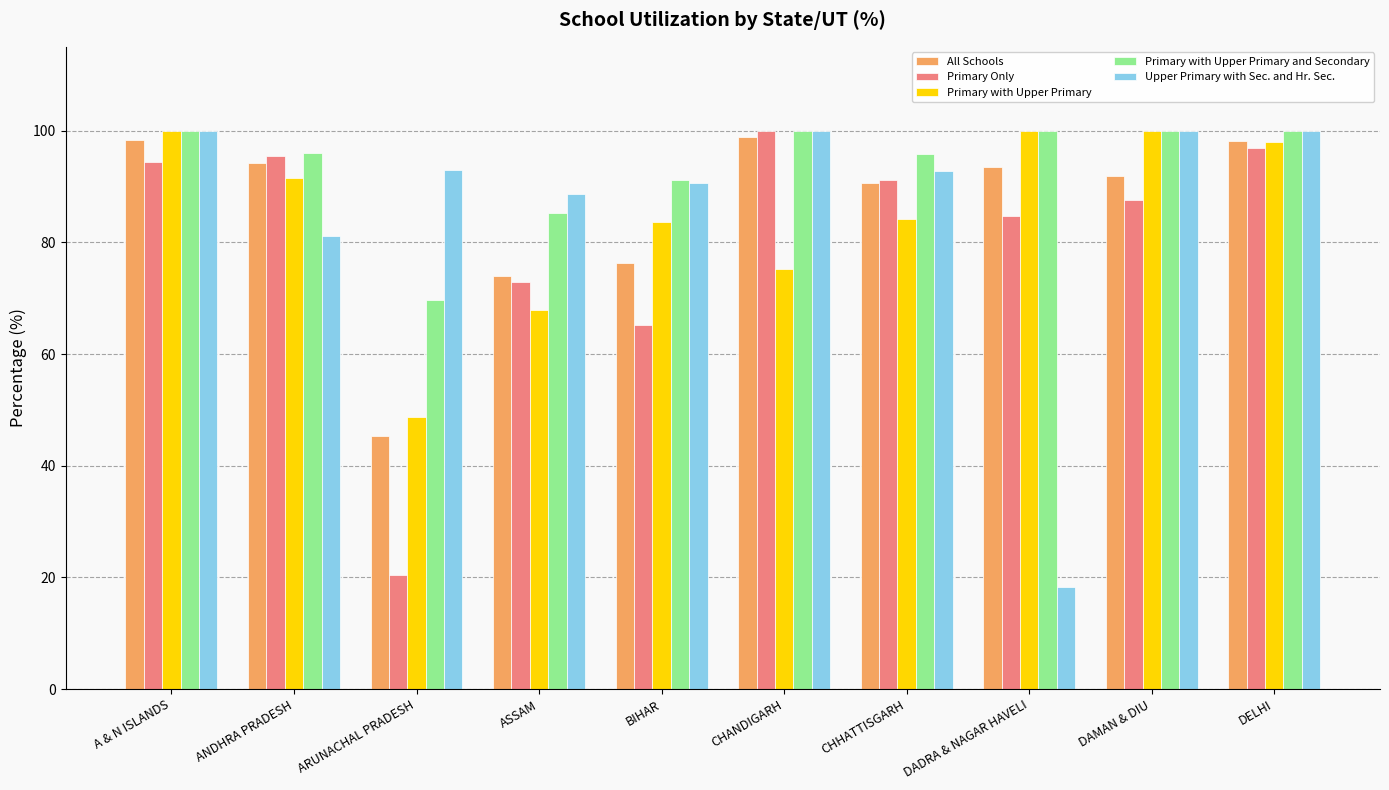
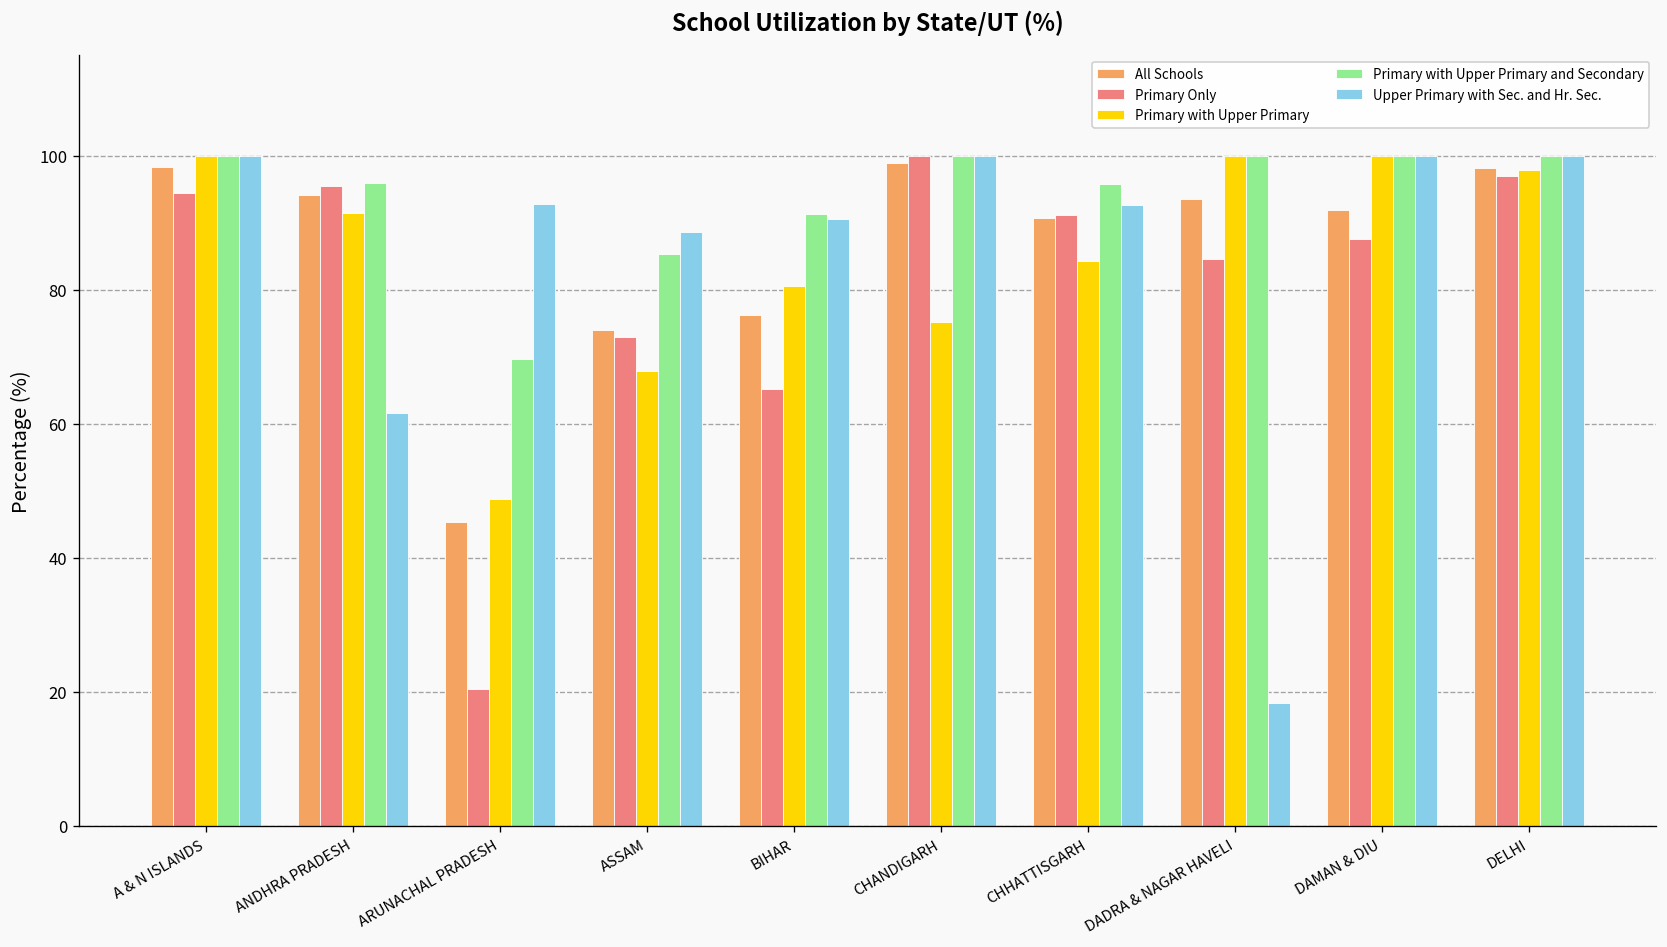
Upper Primary with Sec. and Hr. Sec., ANDHRA PRADESH: 81 -> 62
Primary with Upper Primary, BIHAR: 84 -> 81
